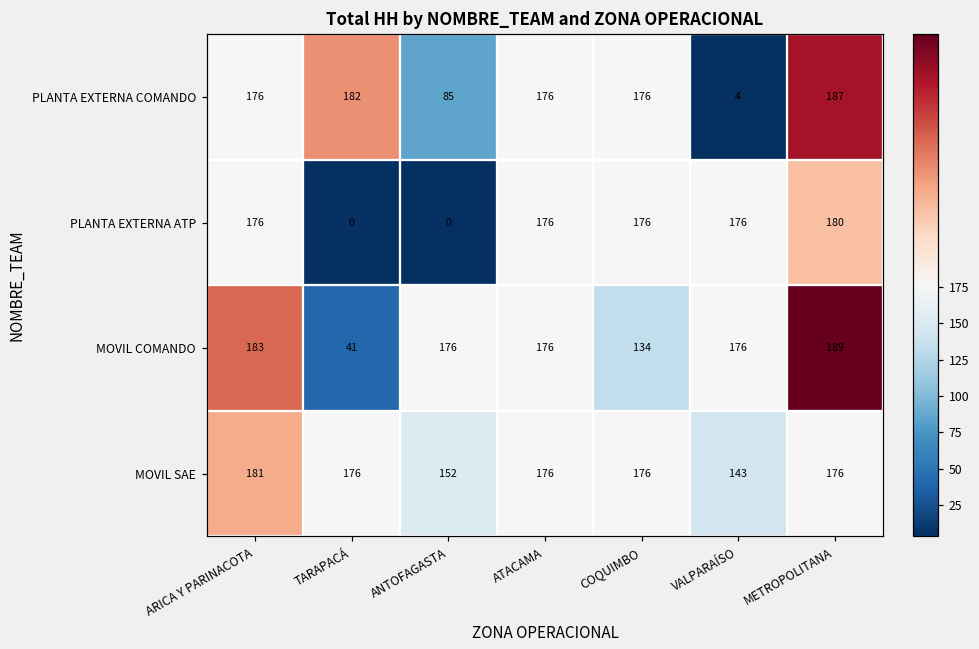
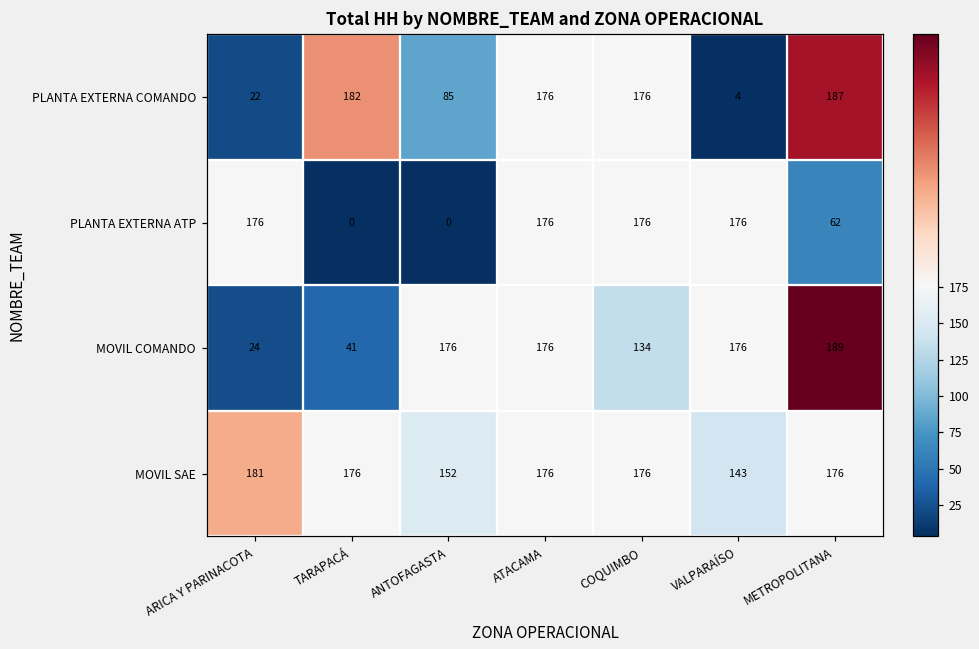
PLANTA EXTERNA COMANDO, ARICA Y PARINACOTA: 176 -> 22
PLANTA EXTERNA ATP, METROPOLITANA: 180 -> 62
MOVIL COMANDO, ARICA Y PARINACOTA: 183 -> 24
